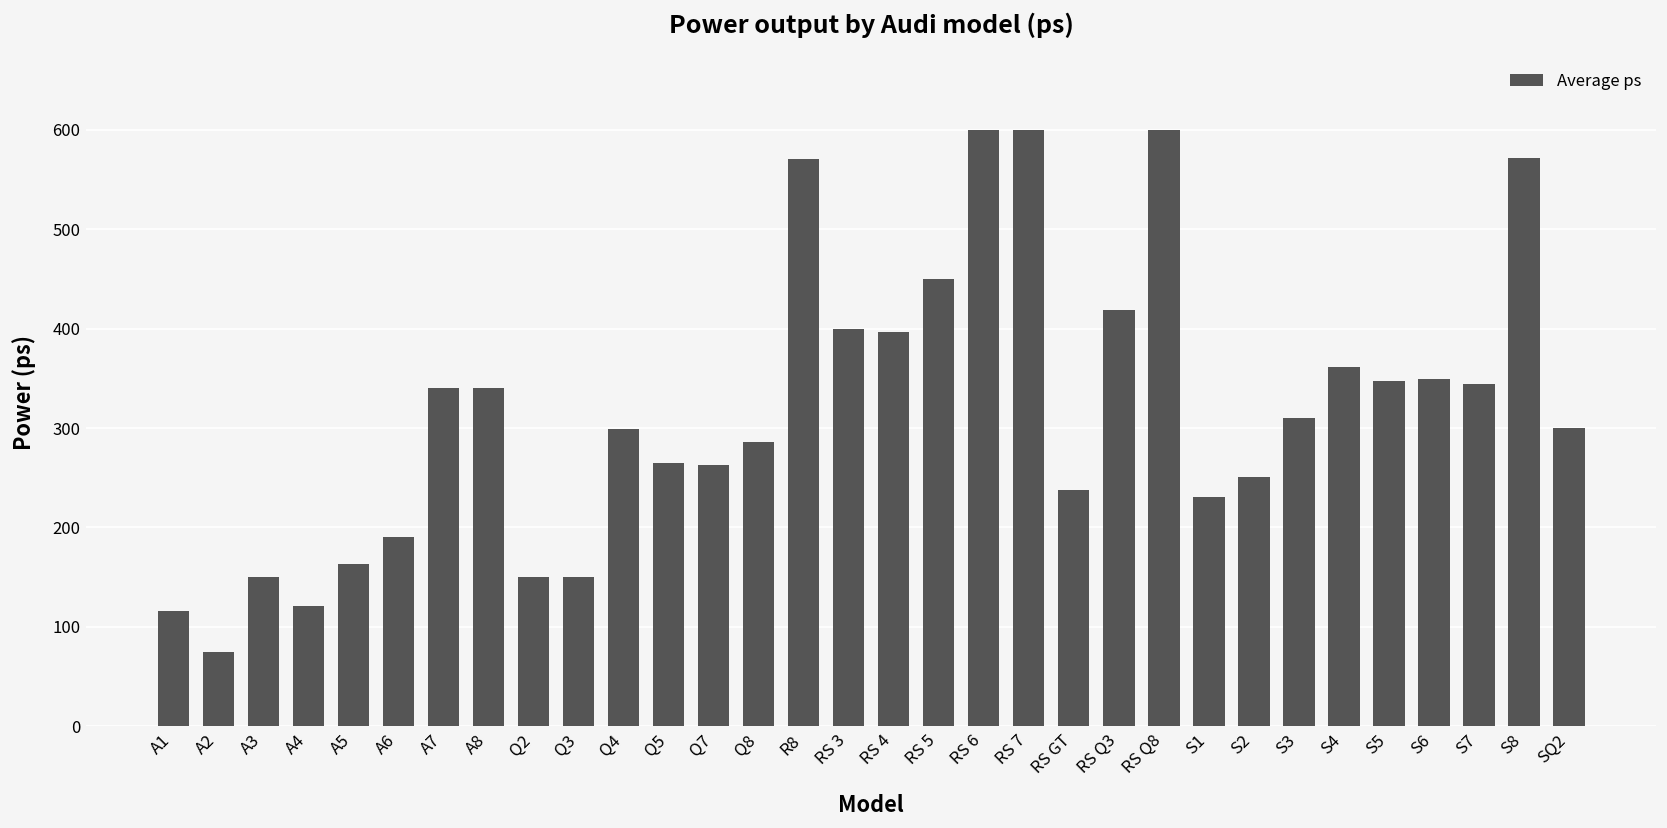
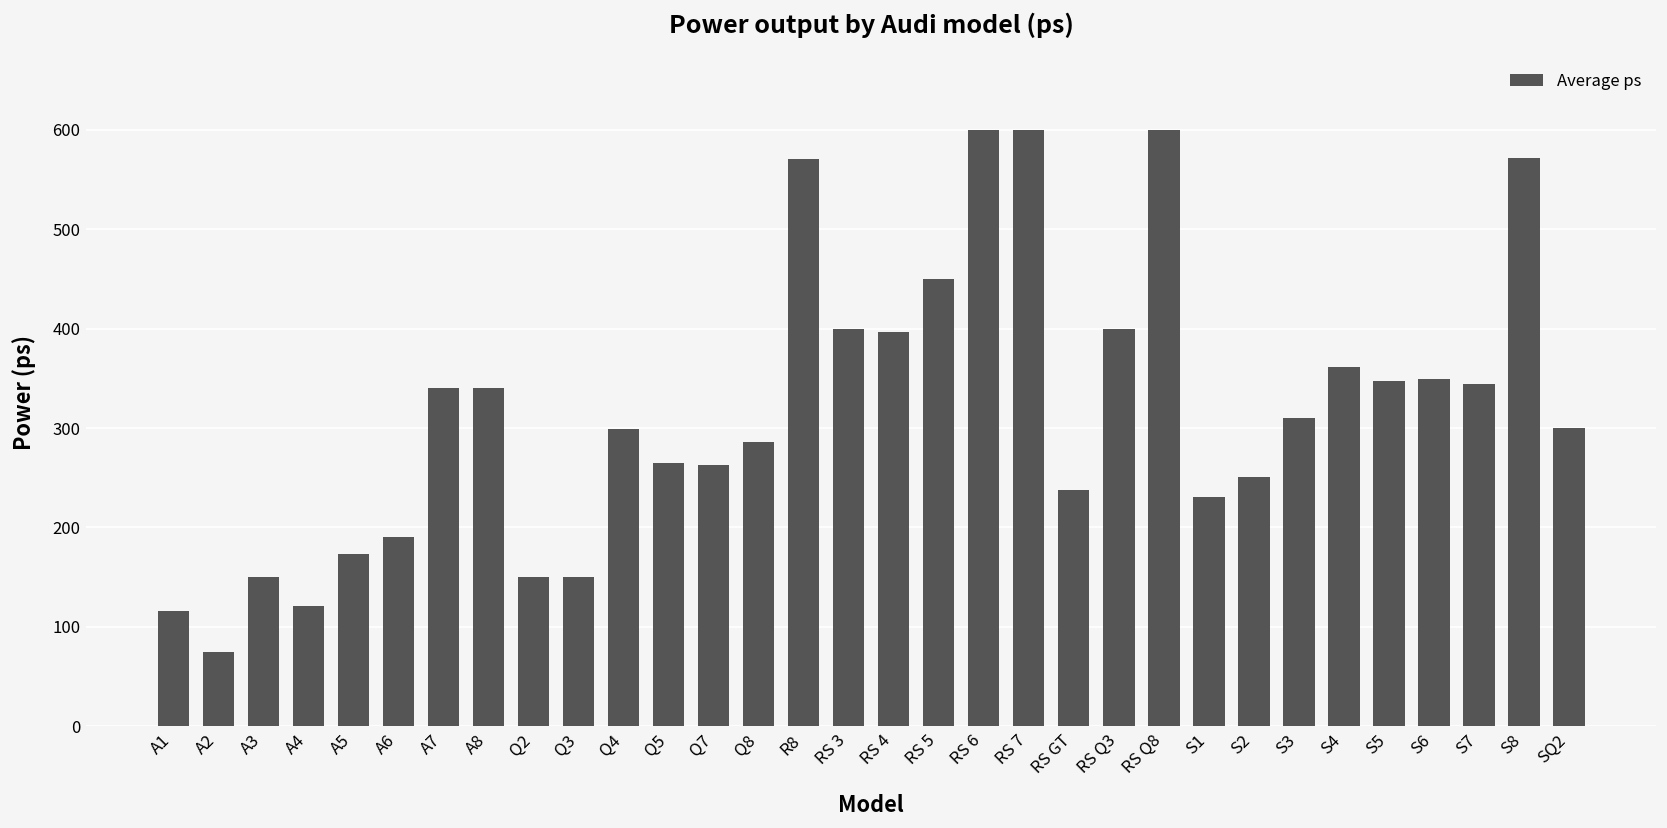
A5: 160 -> 170
RS Q3: 420 -> 400
